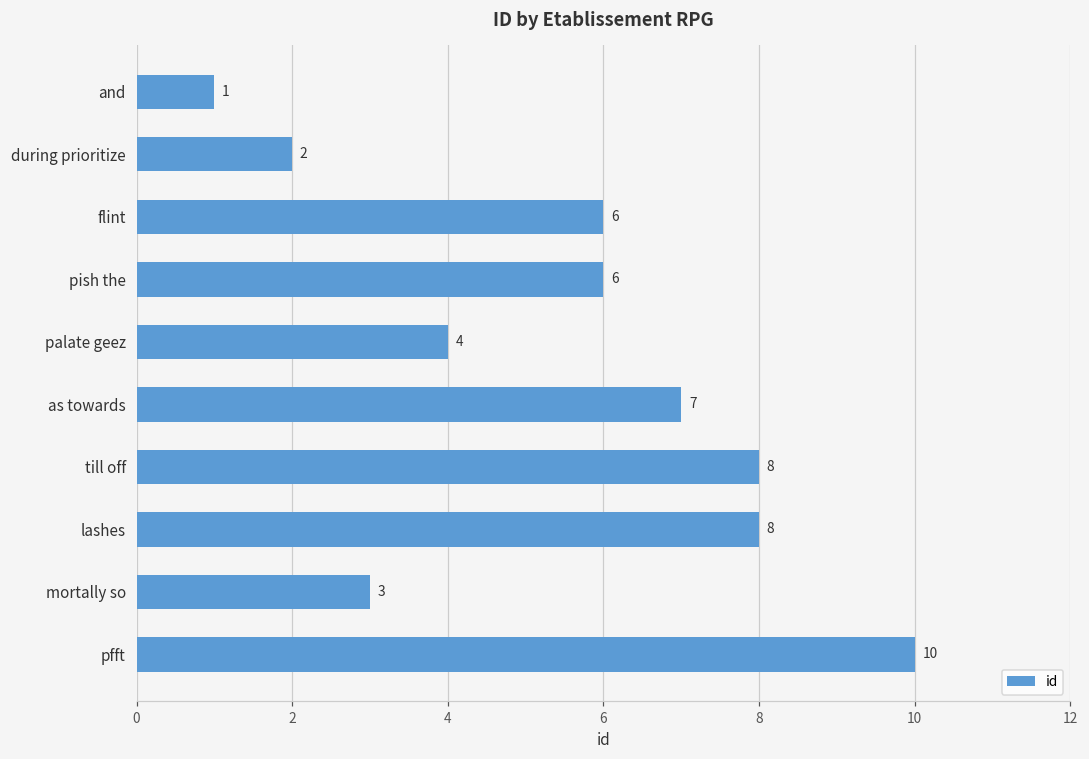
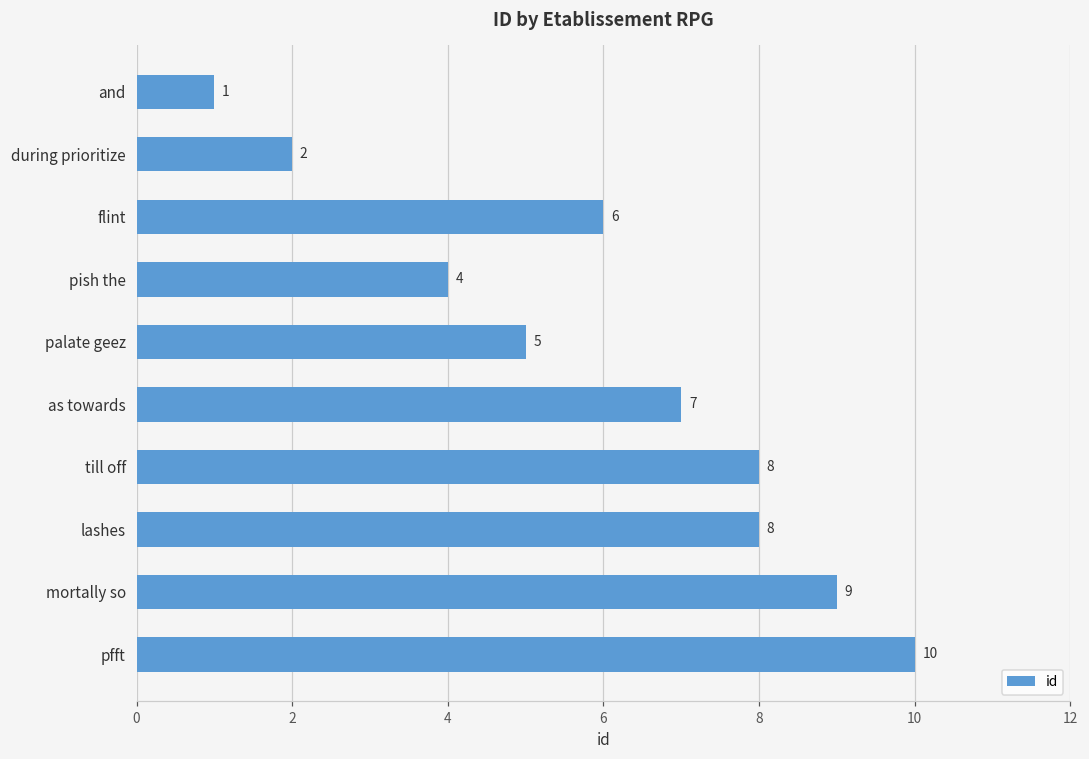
pish the: 6 -> 4
palate geez: 4 -> 5
mortally so: 3 -> 9
